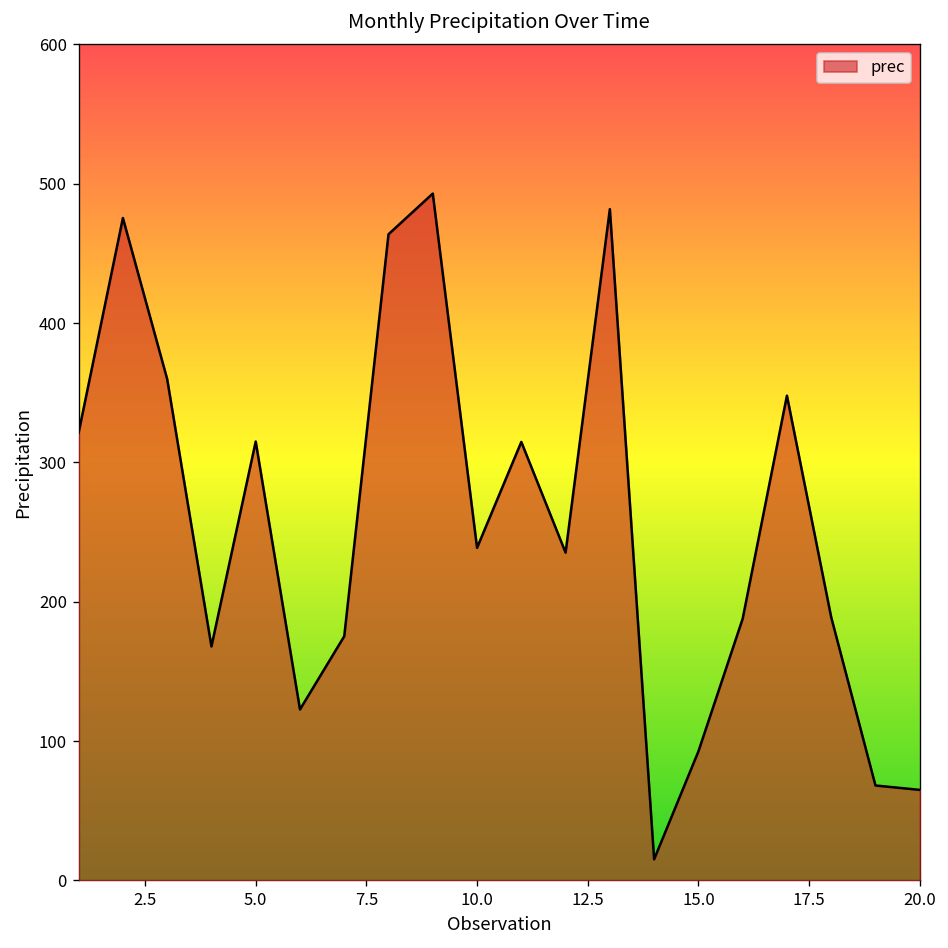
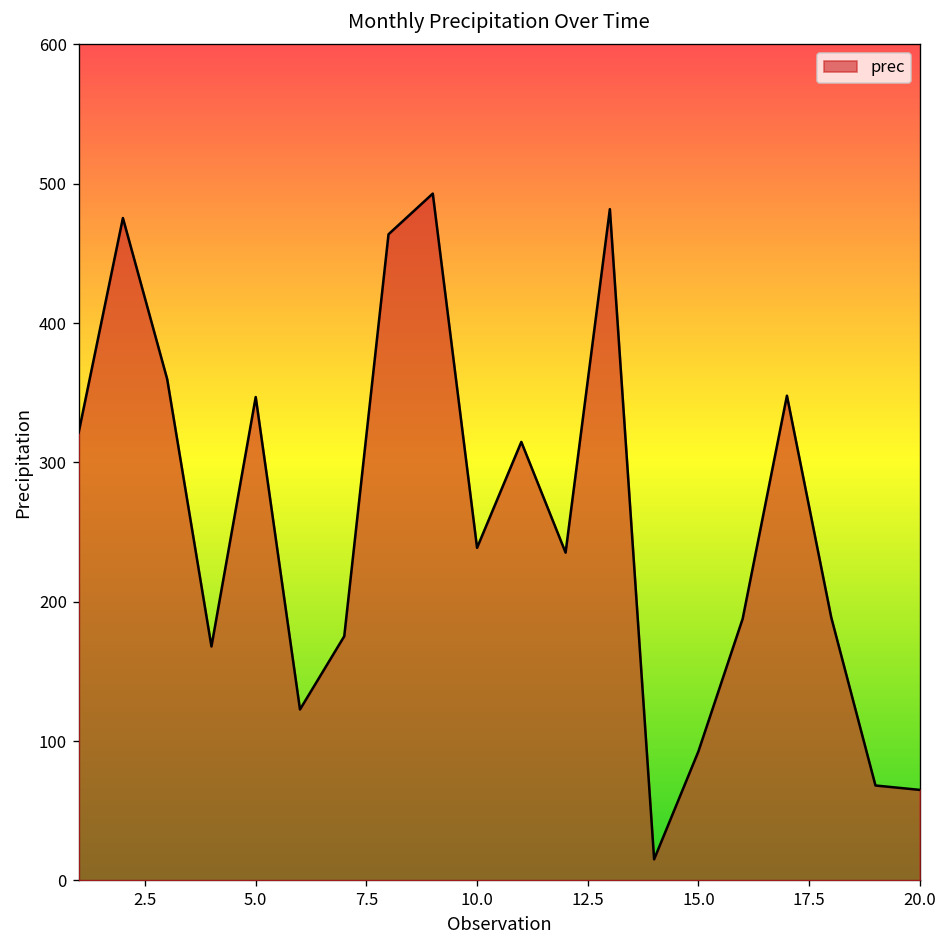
5.0: 315 -> 347
